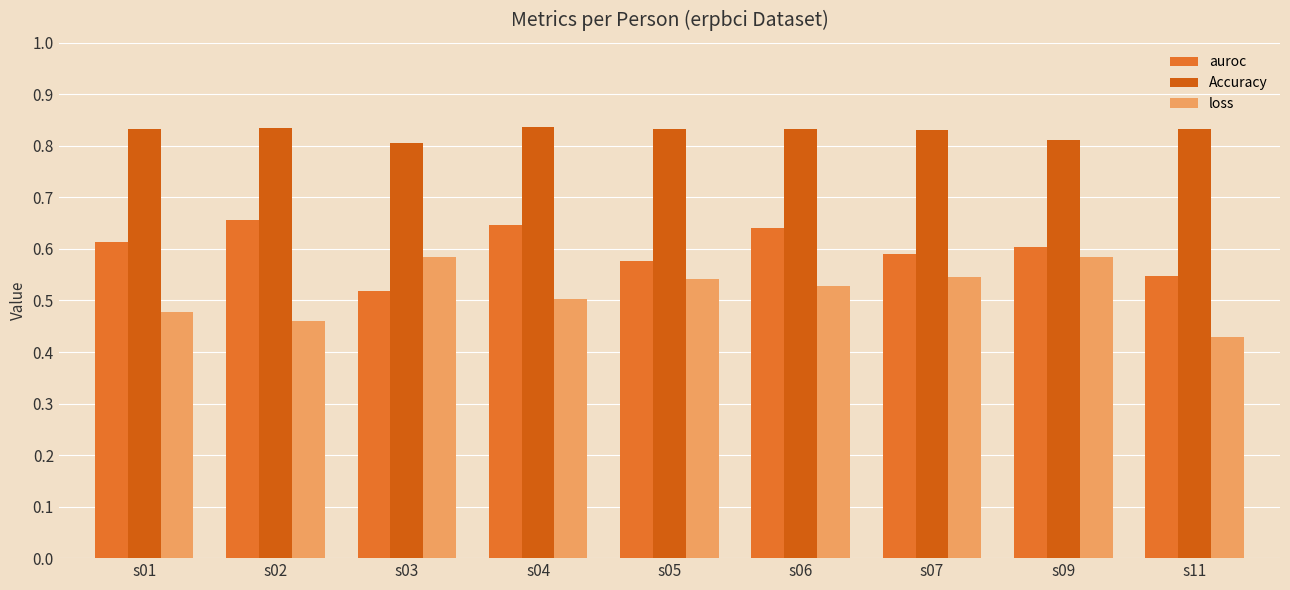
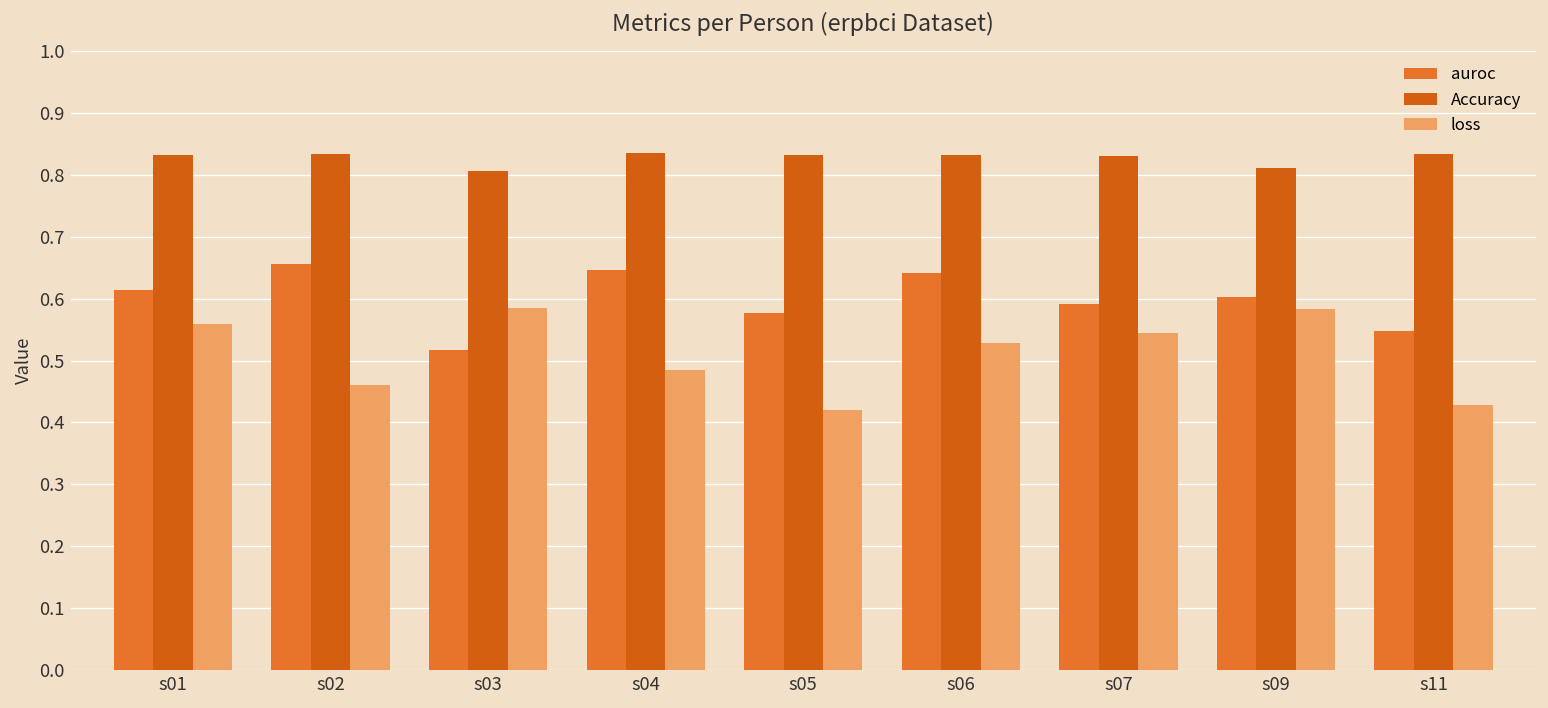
loss, s01: 0.48 -> 0.56
loss, s04: 0.50 -> 0.48
loss, s05: 0.54 -> 0.42
